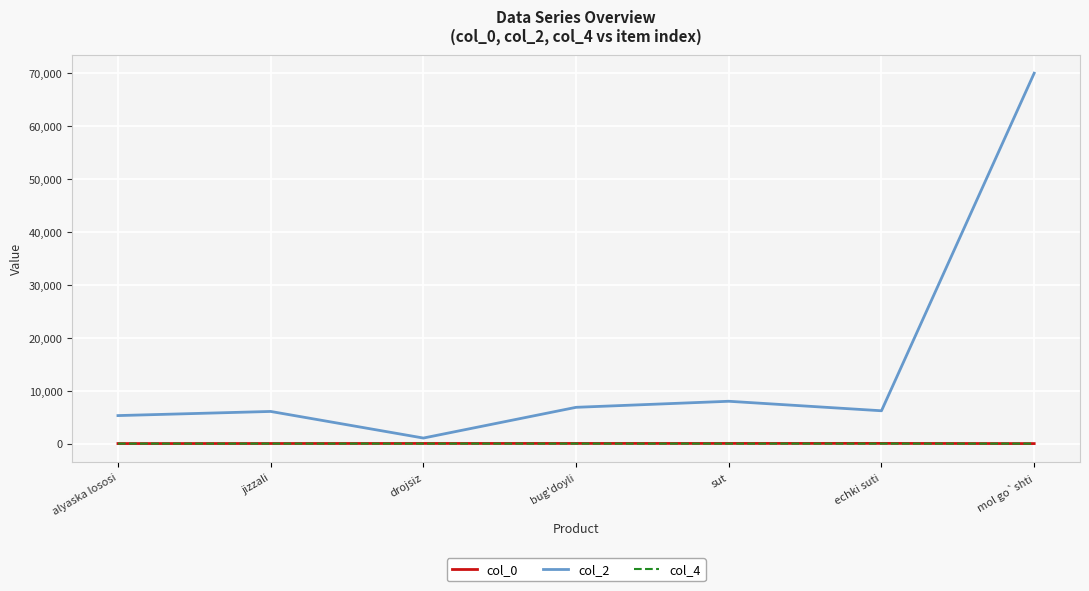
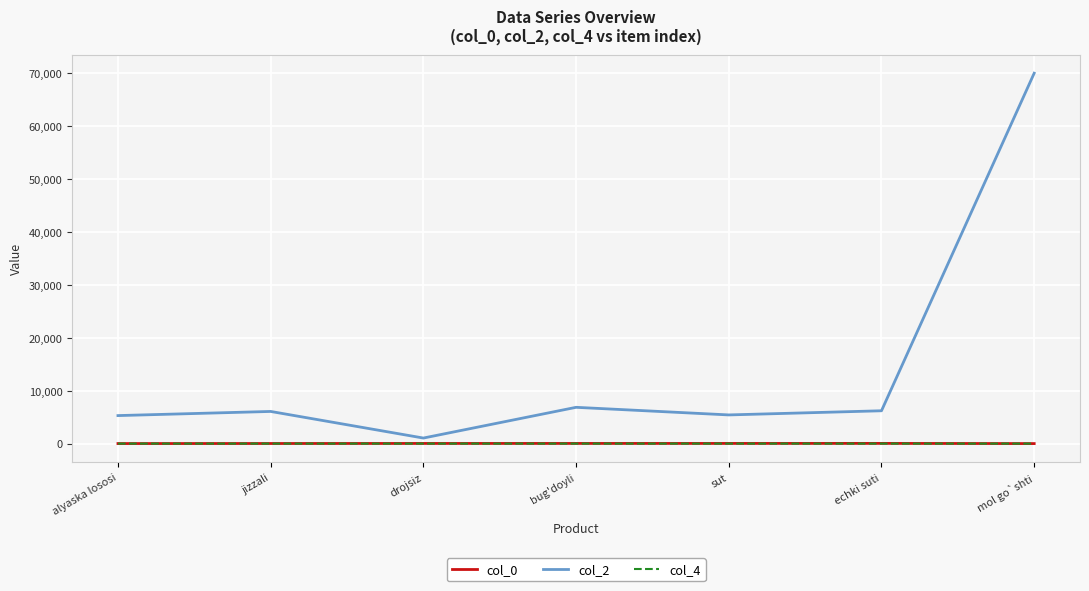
col_2, sut: 8,000 -> 5,000
